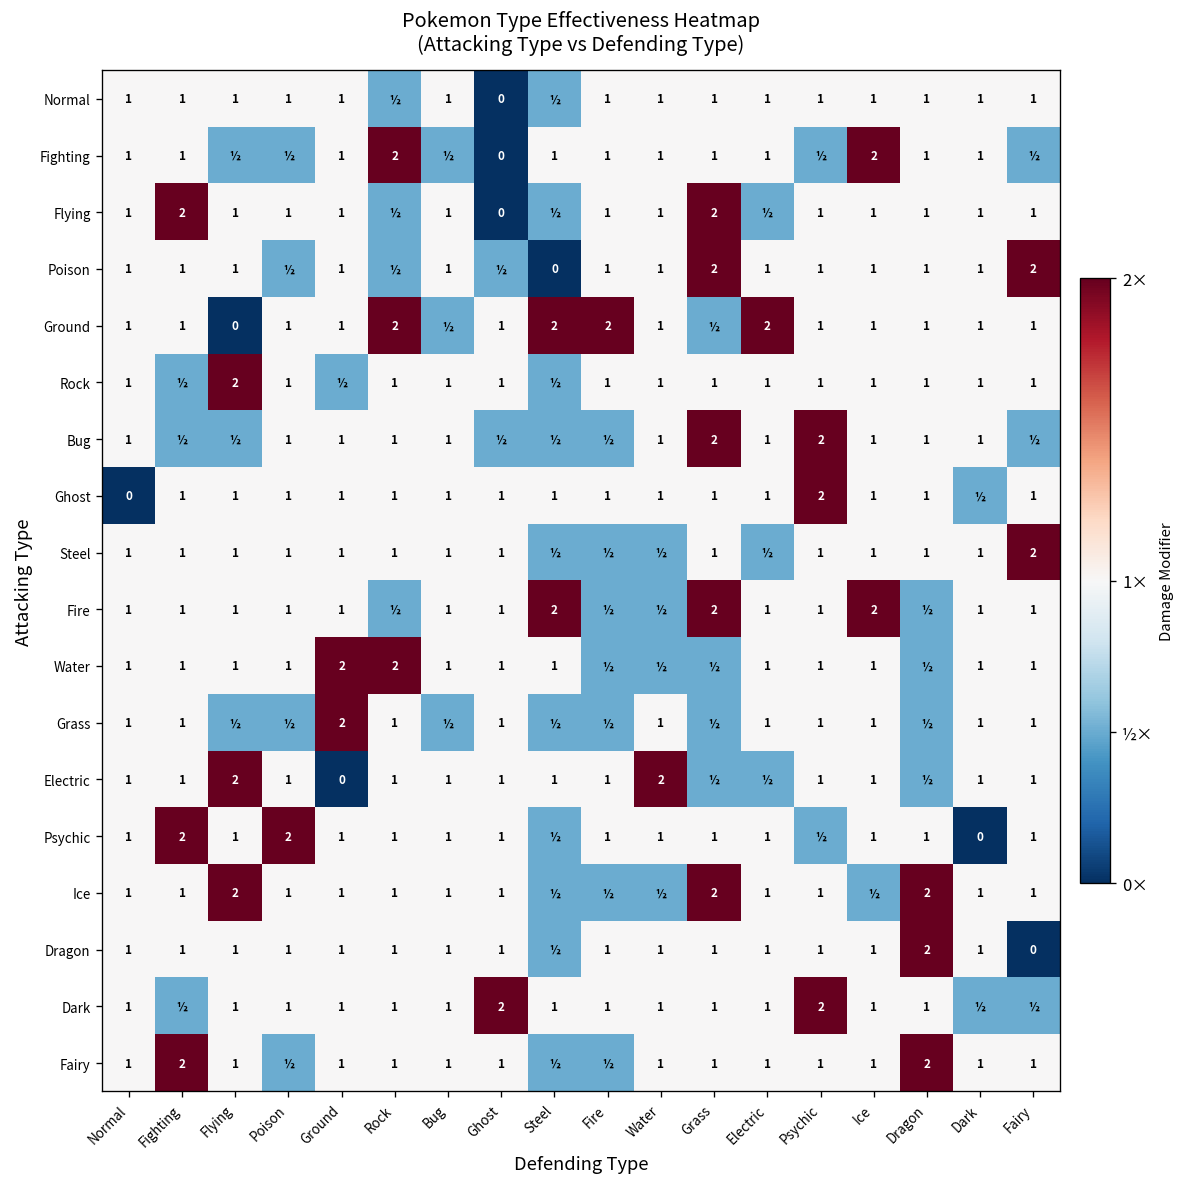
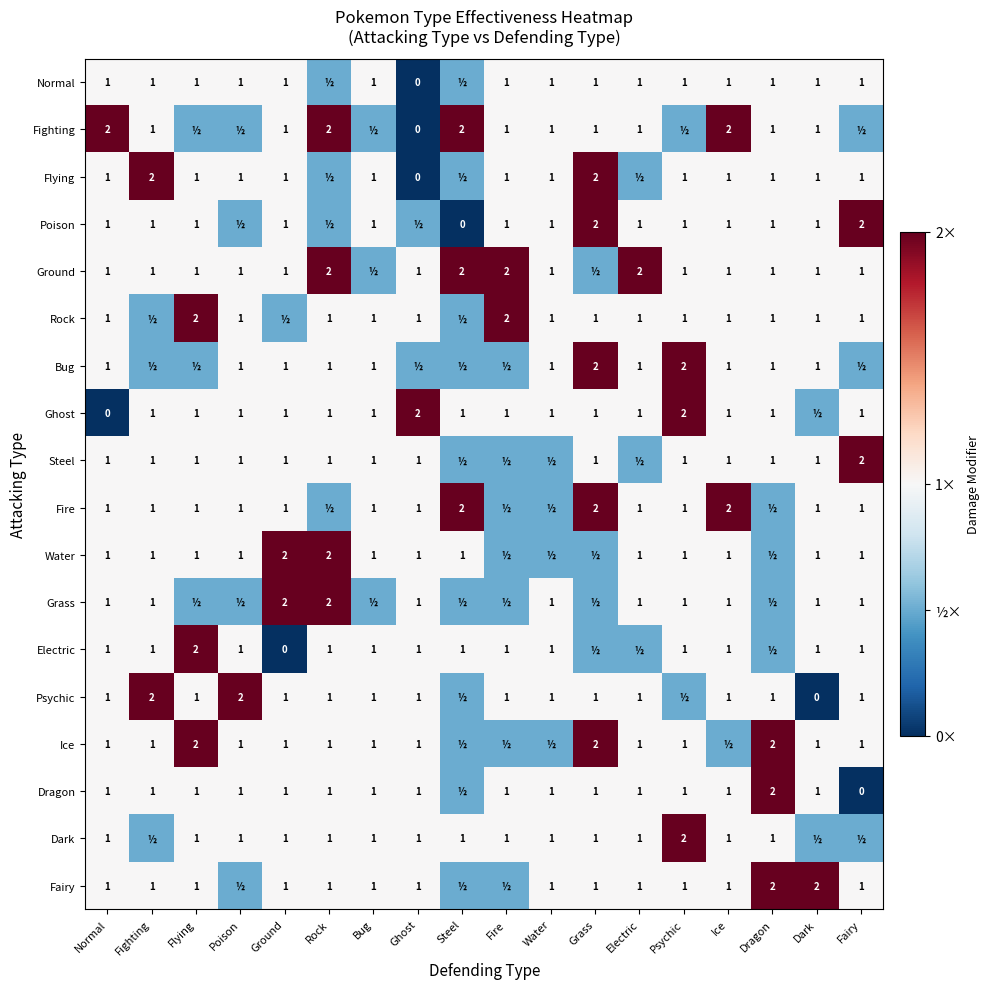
Fighting, Normal: 1 -> 2
Fighting, Steel: 1 -> 2
Ground, Flying: 0 -> 1
Rock, Fire: 1 -> 2
Ghost, Ghost: 1 -> 2
Grass, Rock: 1 -> 2
Electric, Water: 2 -> 1
Dark, Ghost: 2 -> 1
Fairy, Fighting: 2 -> 1
Fairy, Dark: 1 -> 2
